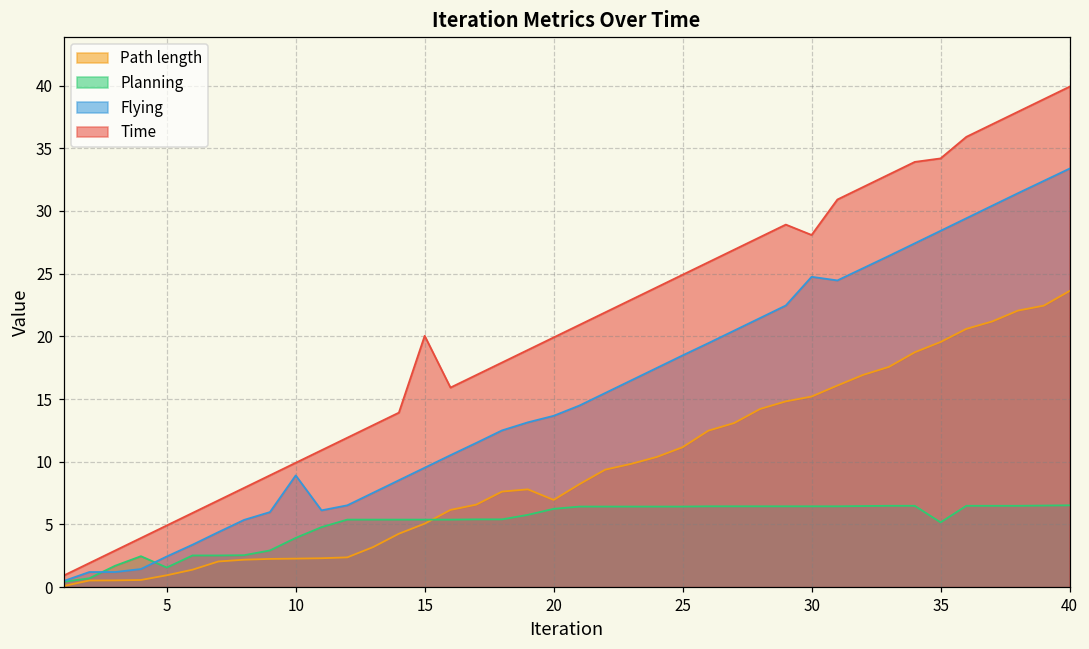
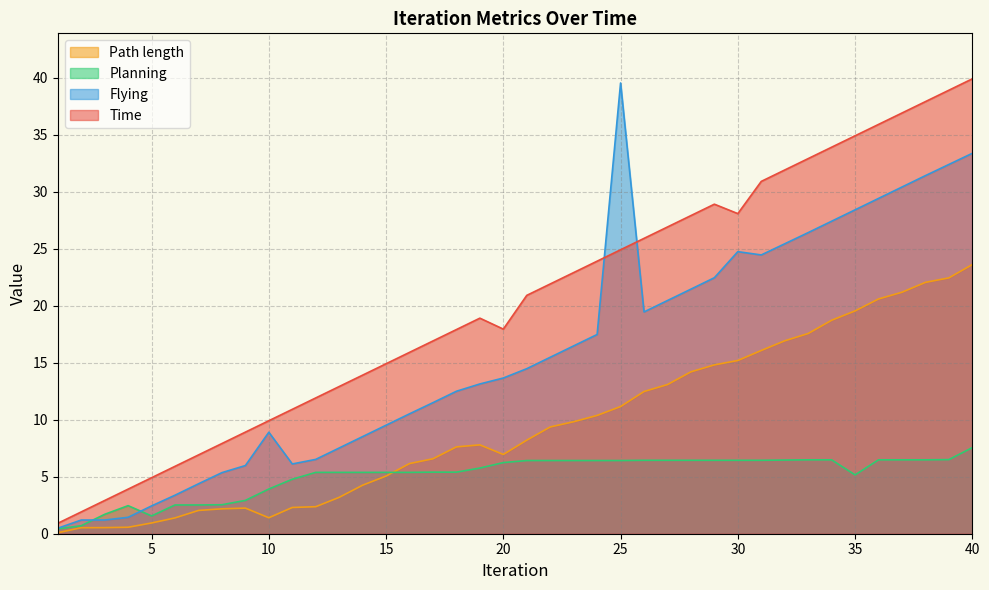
Path length, 10: 2.3 -> 1.4
Time, 15: 20.0 -> 14.9
Time, 20: 19.9 -> 18.0
Flying, 25: 18.5 -> 39.6
Time, 35: 34.2 -> 34.9
Planning, 40: 6.5 -> 7.6
